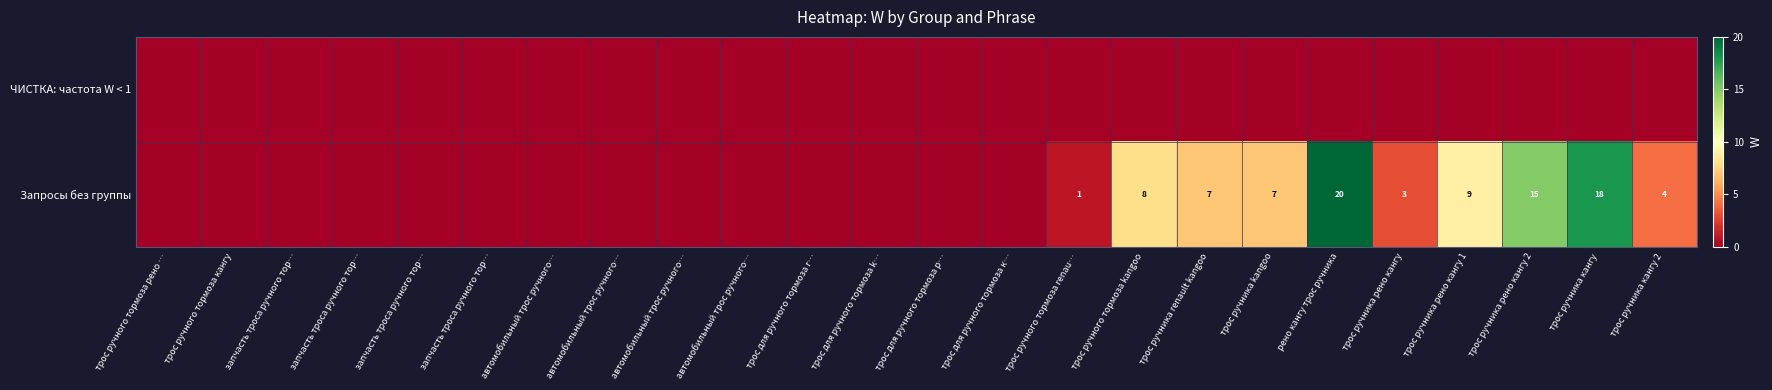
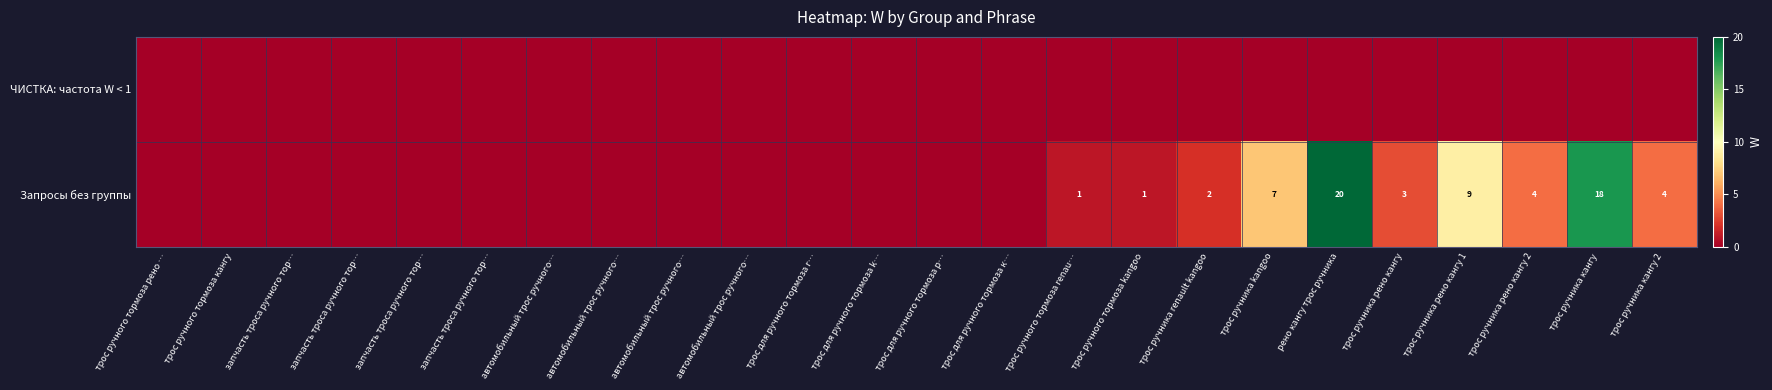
Запросы без группы, трос ручного тормоза kangoo: 8 -> 1
Запросы без группы, трос ручника renault kangoo: 7 -> 2
Запросы без группы, трос ручника рено кангу 2: 15 -> 4
